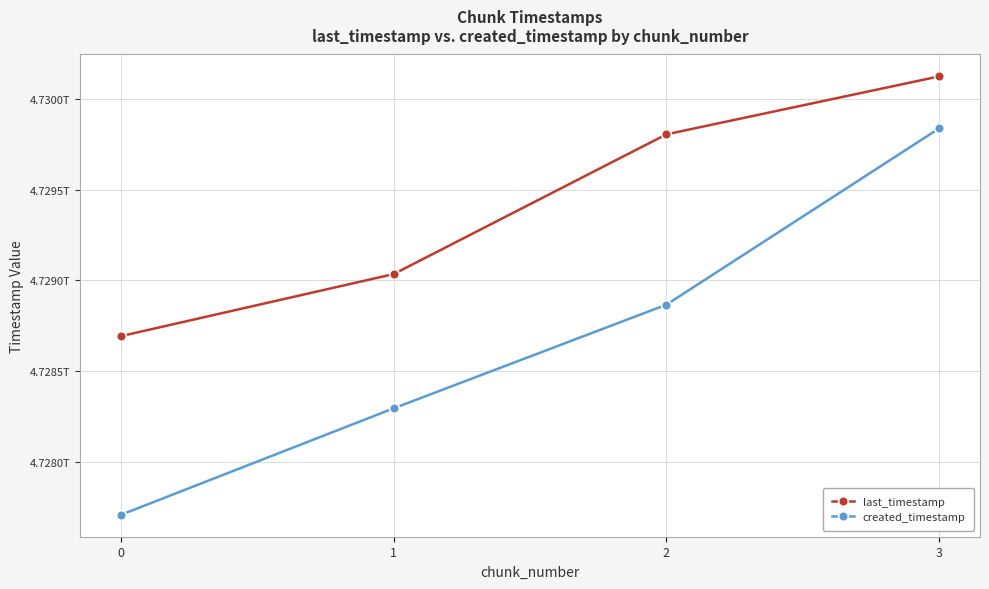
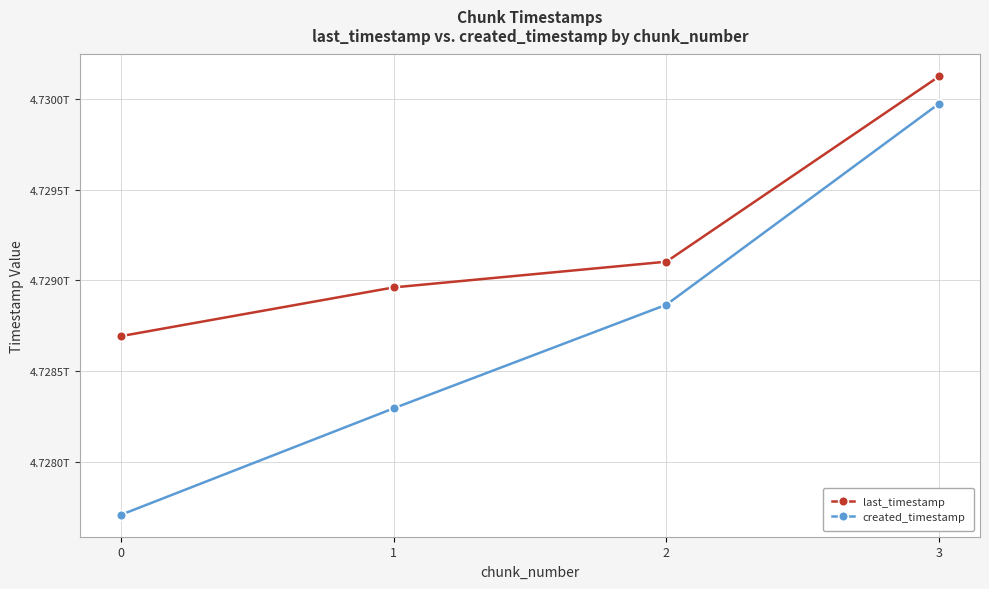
last_timestamp, 1: 4.72904T -> 4.72896T
last_timestamp, 2: 4.72980T -> 4.72910T
created_timestamp, 3: 4.72984T -> 4.72997T
